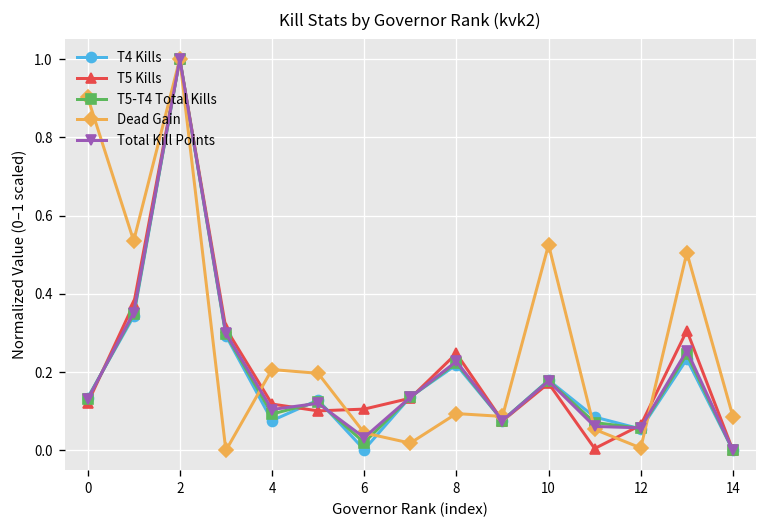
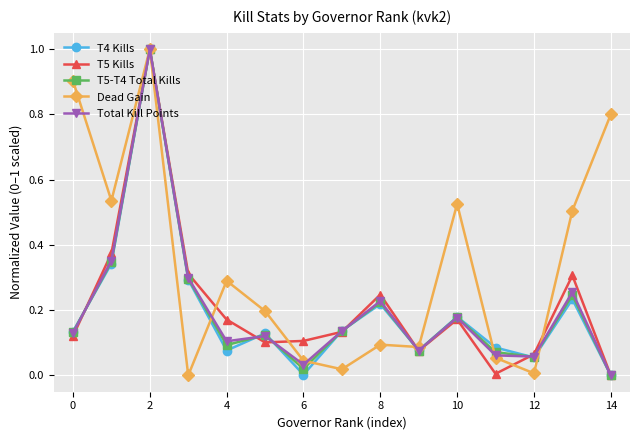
T5 Kills, 4: 0.12 -> 0.17
Dead Gain, 4: 0.21 -> 0.29
Dead Gain, 14: 0.09 -> 0.80
